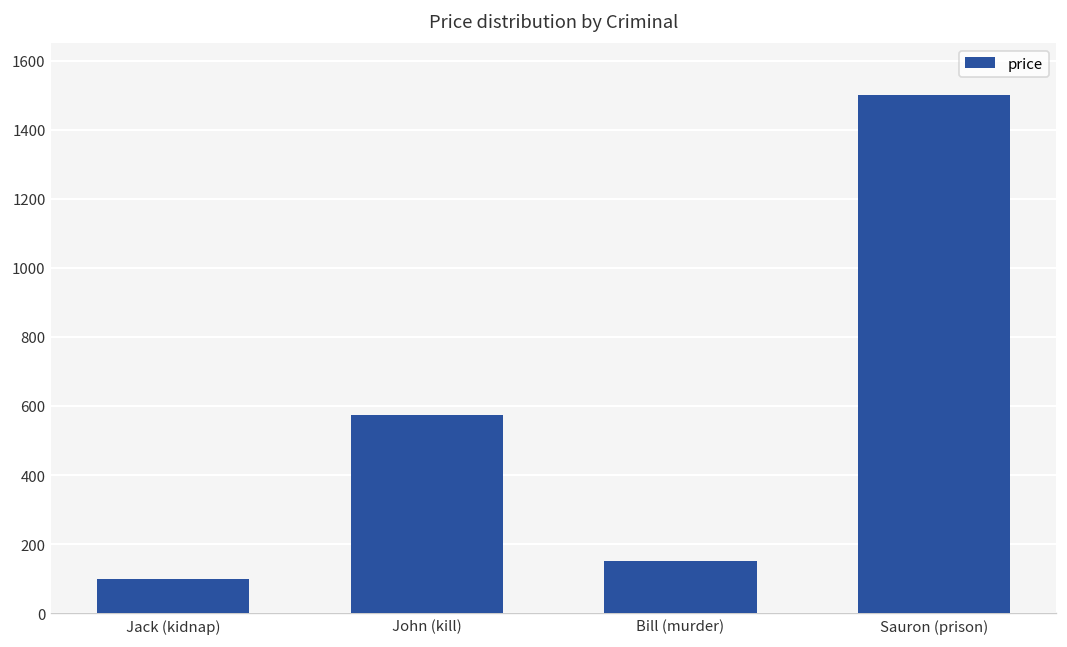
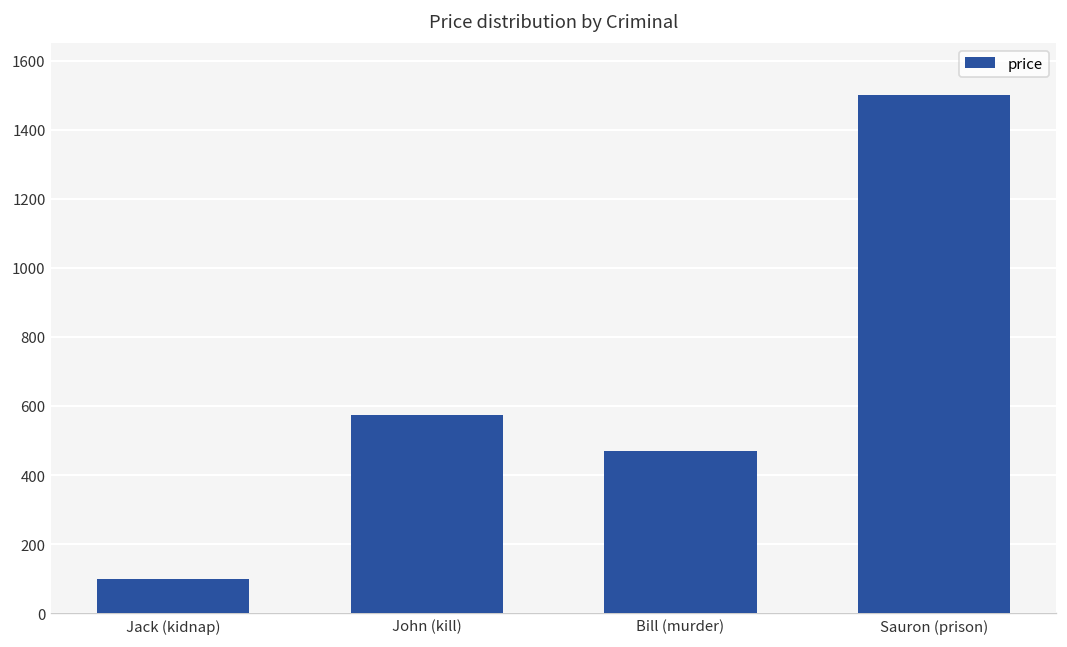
Bill (murder): 150 -> 470
